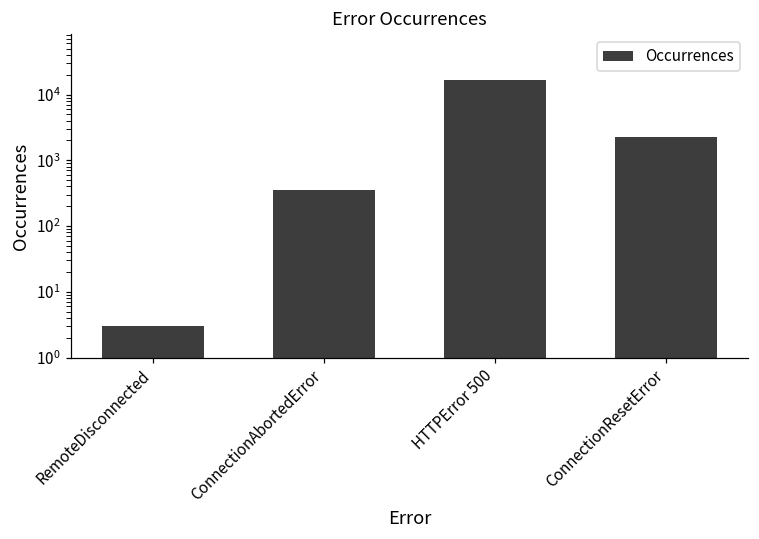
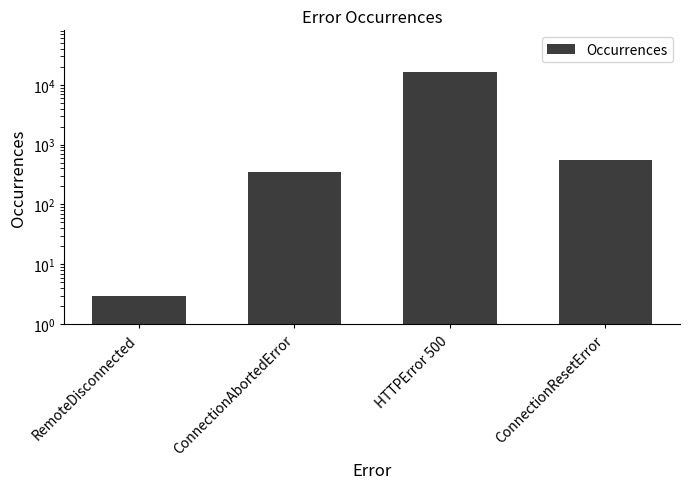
ConnectionResetError: 2300 -> 600
